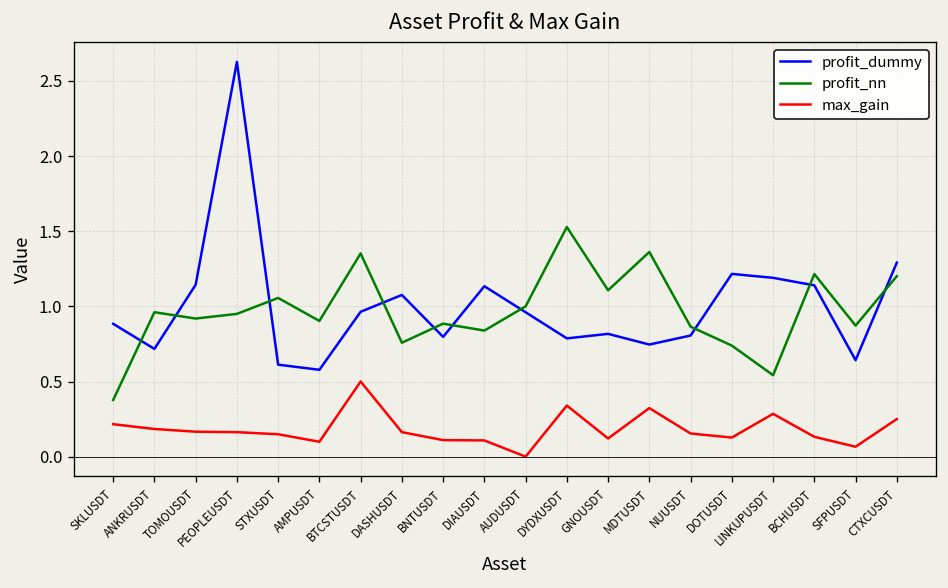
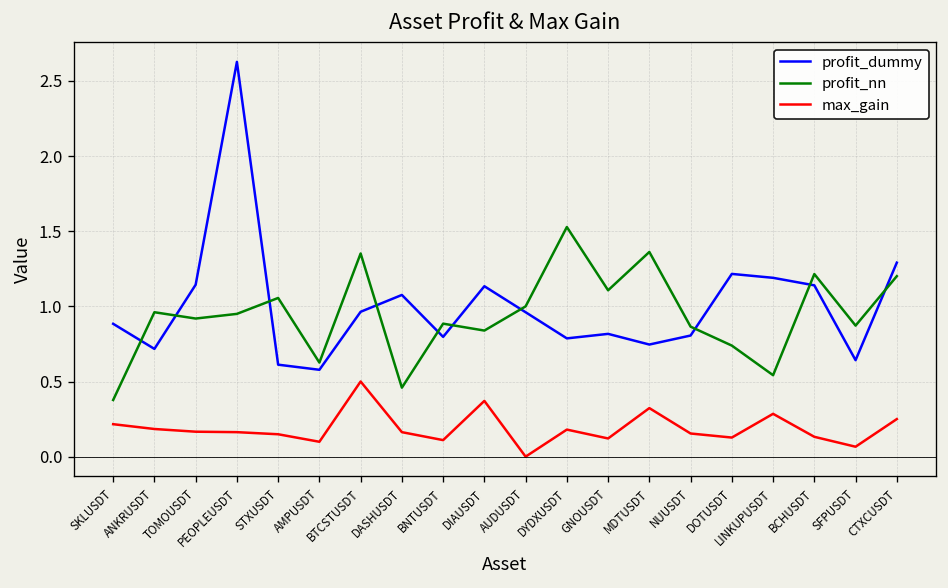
profit_nn, AMPUSDT: 0.90 -> 0.63
profit_nn, DASHUSDT: 0.76 -> 0.46
max_gain, DIAUSDT: 0.11 -> 0.37
max_gain, DYDXUSDT: 0.34 -> 0.18
